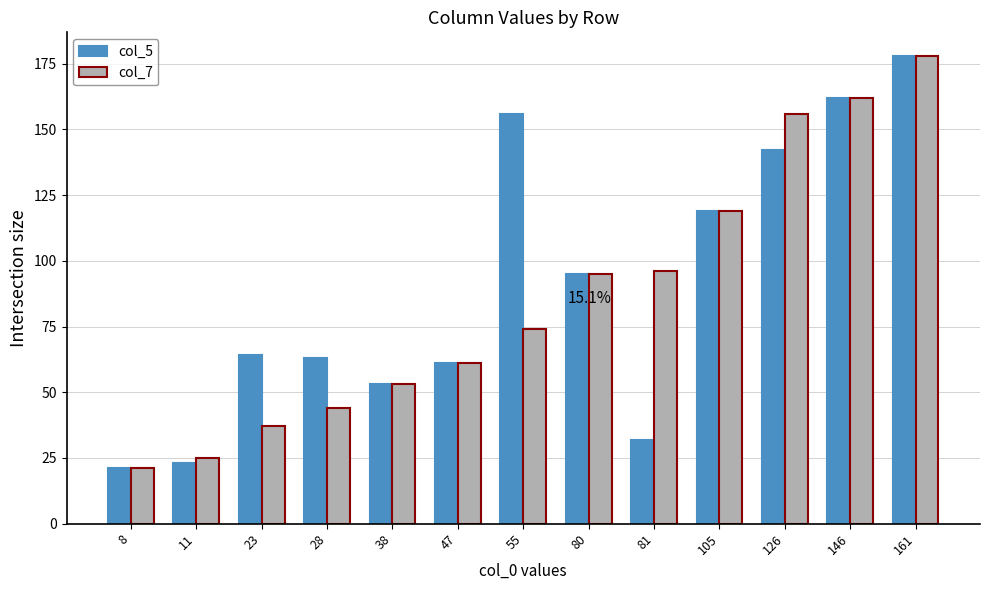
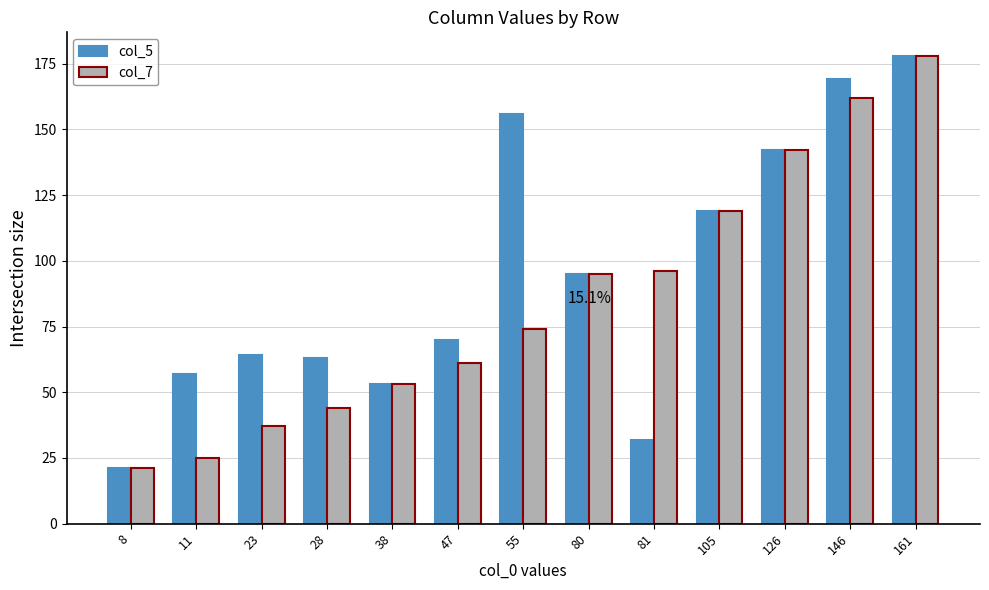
col_5, 11: 23 -> 57
col_5, 47: 61 -> 70
col_7, 126: 156 -> 142
col_5, 146: 162 -> 169
